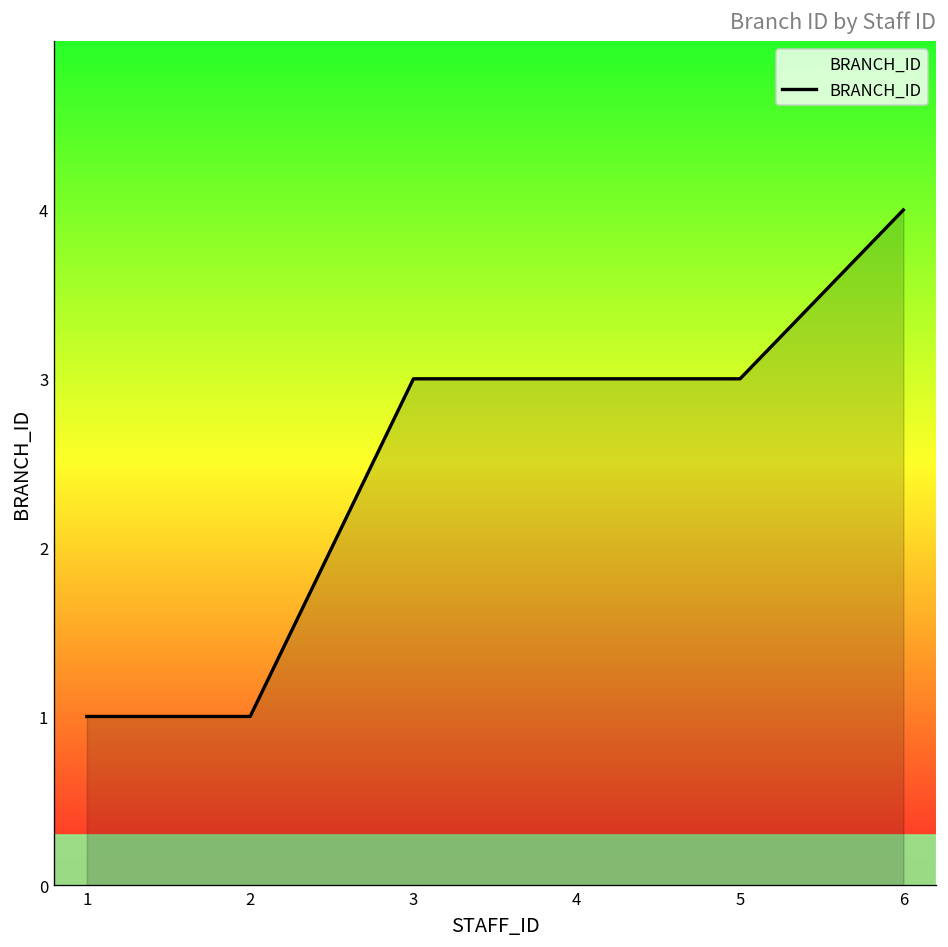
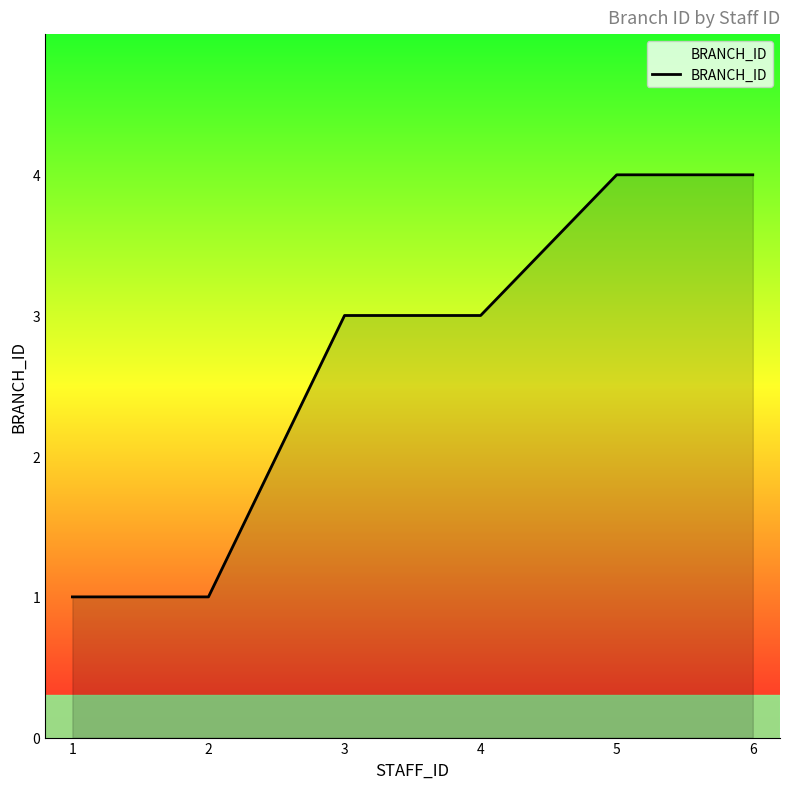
5: 3 -> 4
